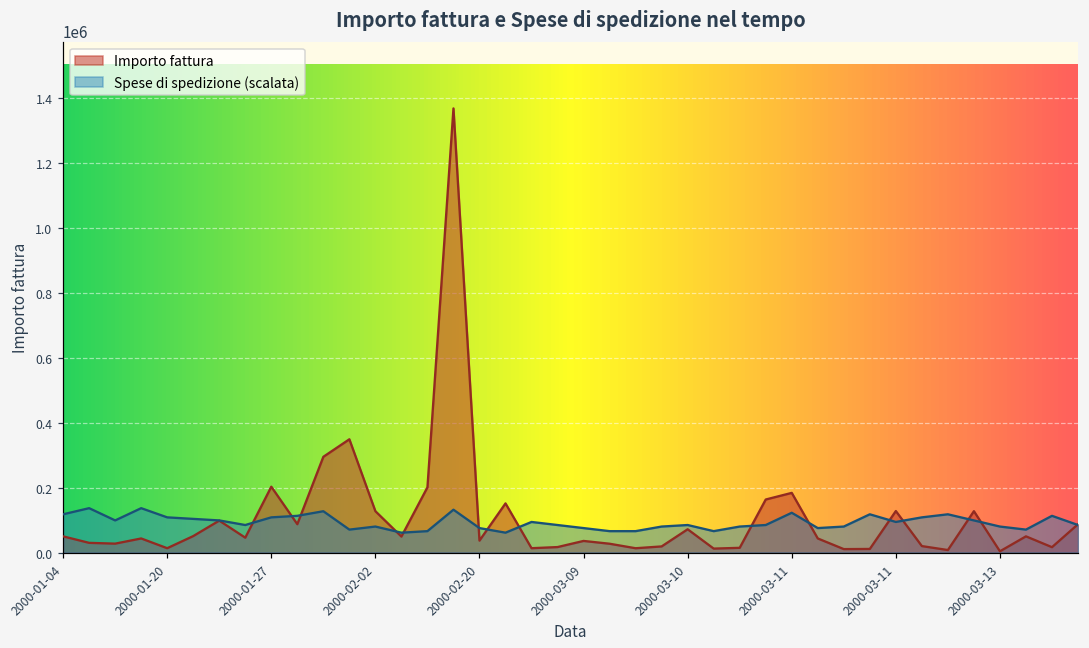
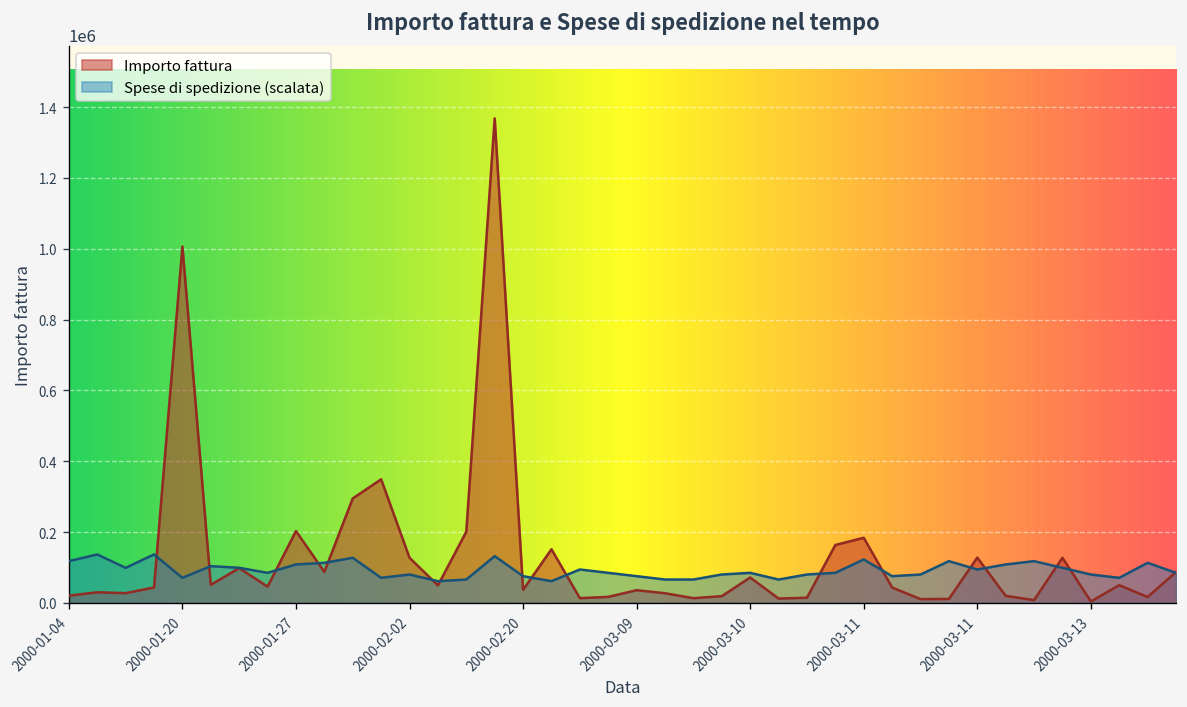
Importo fattura, 2000-01-04: 50000 -> 20000
Importo fattura, 2000-01-20: 10000 -> 1010000
Spese di spedizione (scalata), 2000-01-20: 110000 -> 70000
